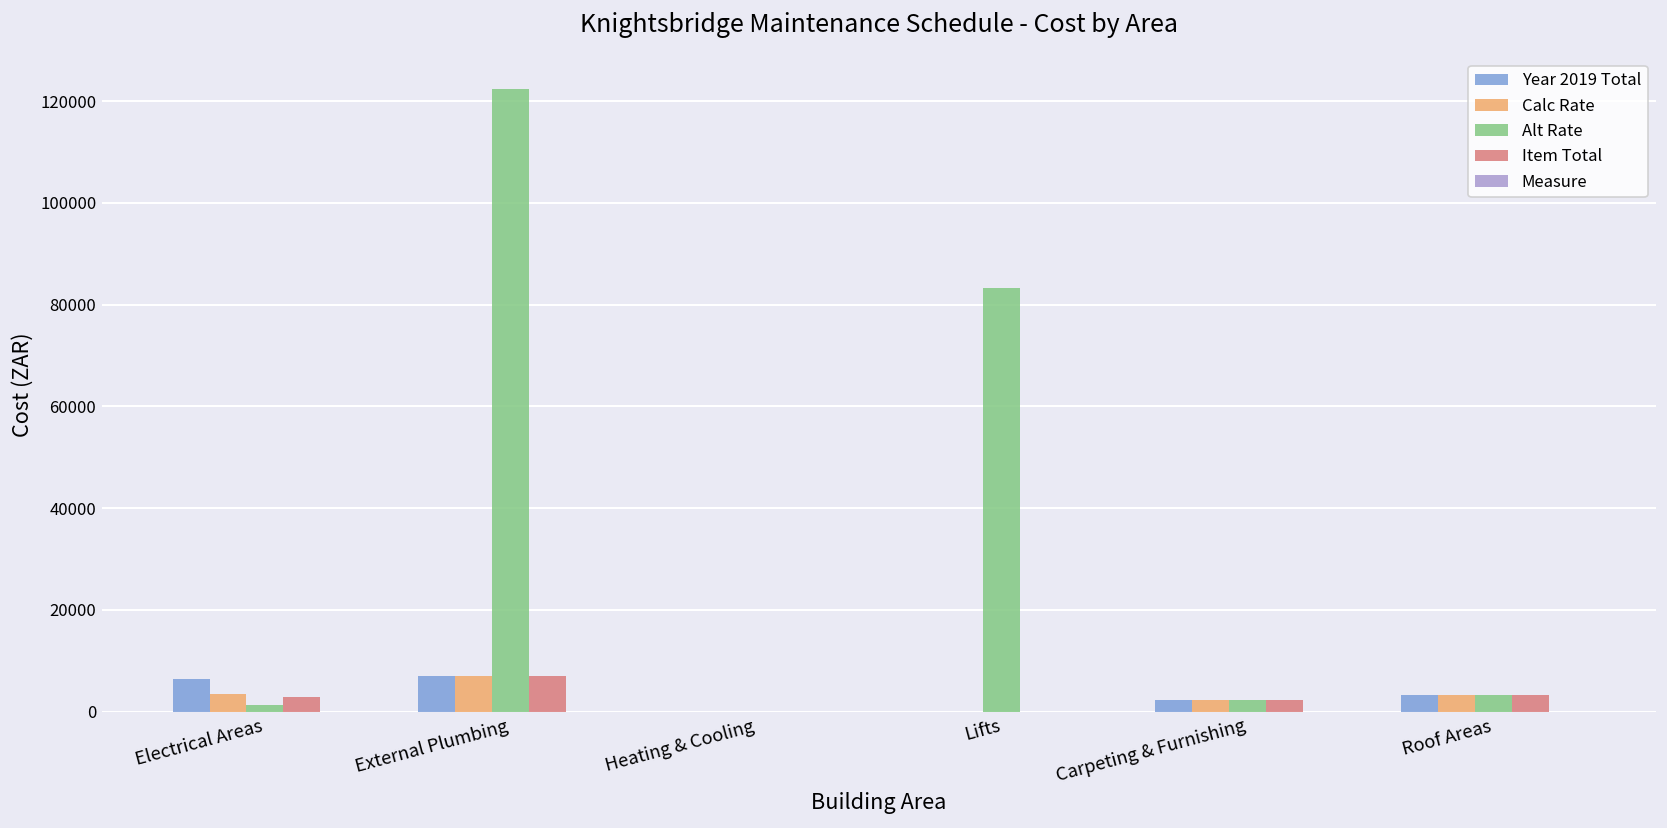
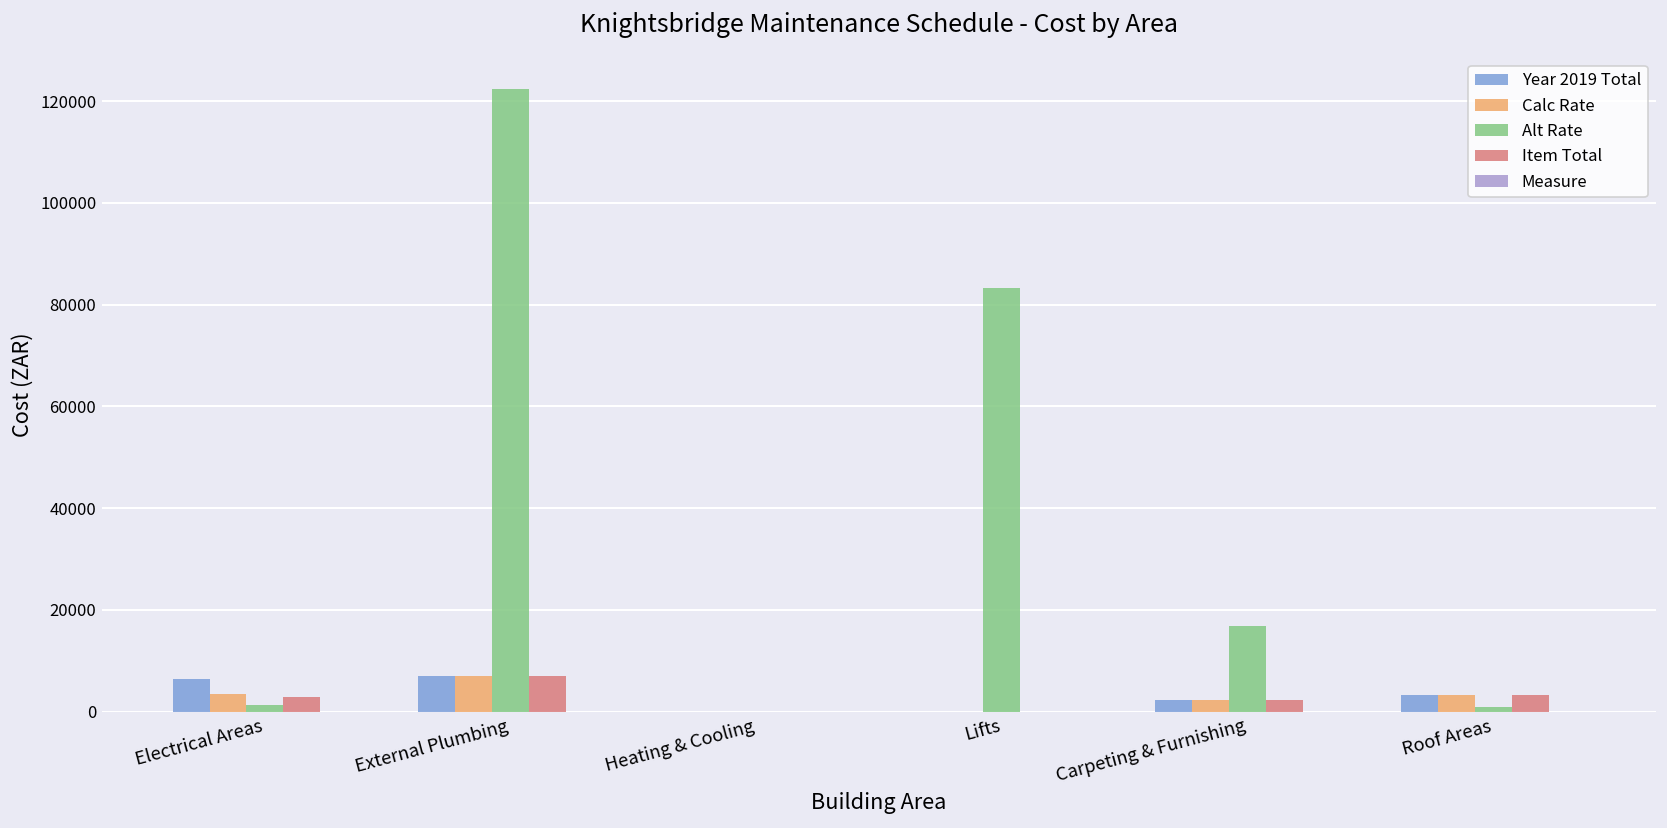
Alt Rate, Carpeting & Furnishing: 2000 -> 17000
Alt Rate, Roof Areas: 3000 -> 1000
